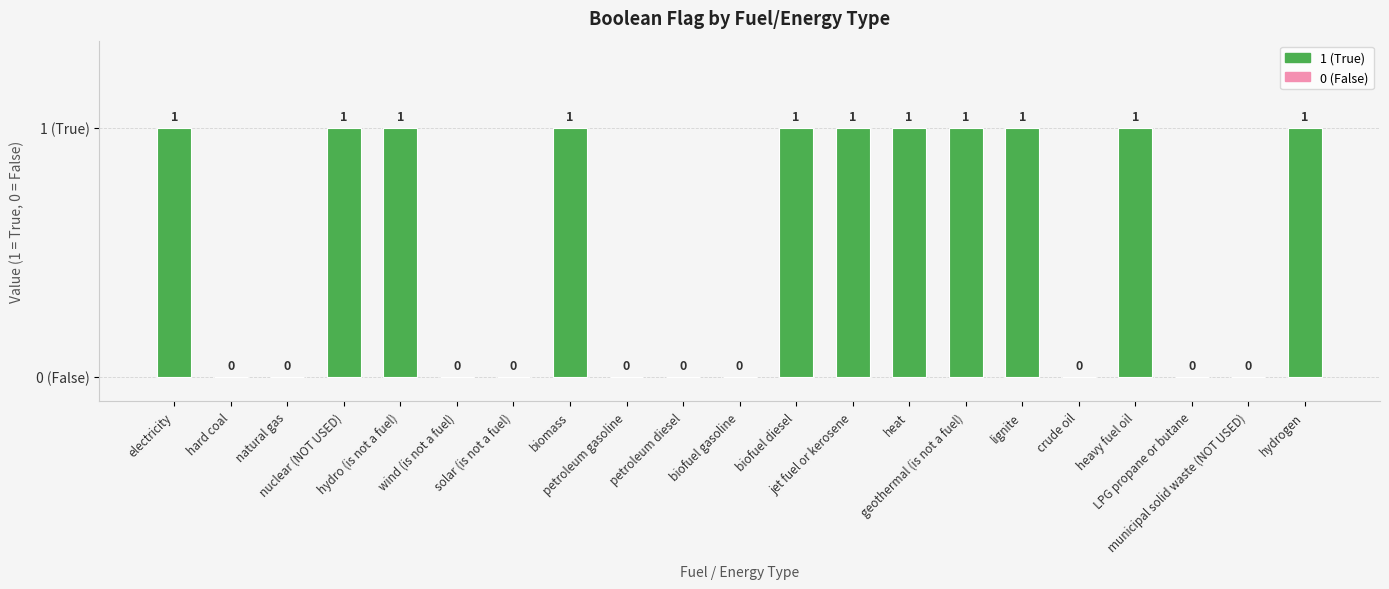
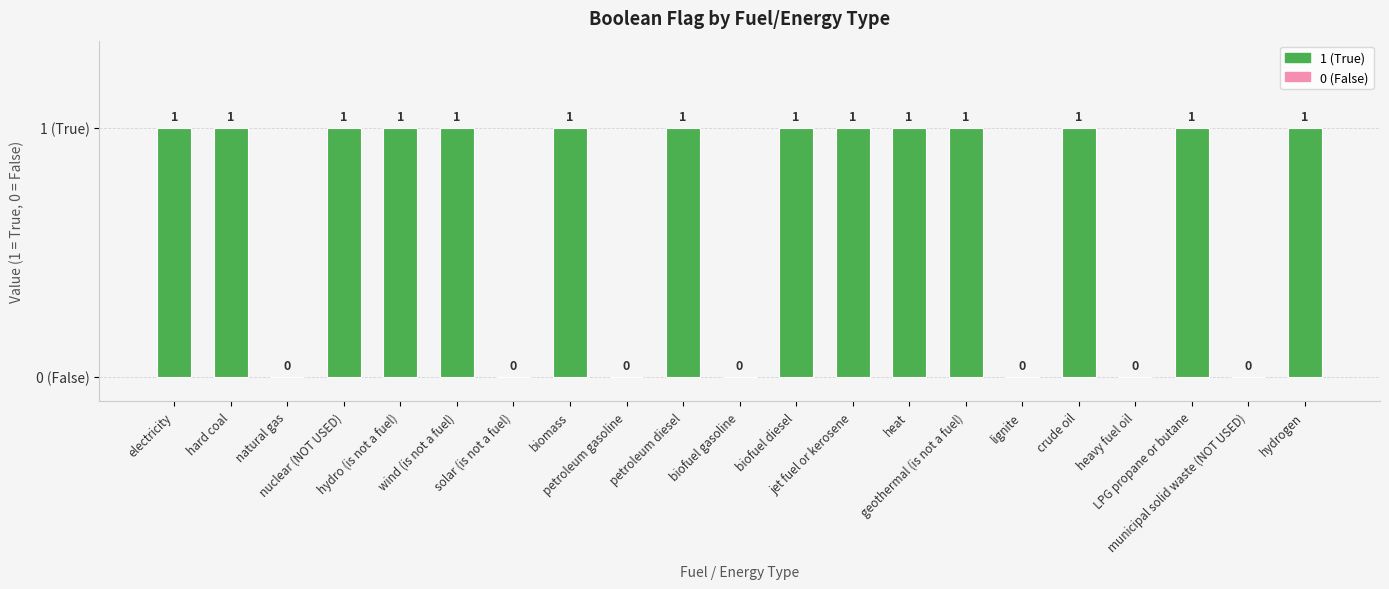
hard coal: 0 -> 1
wind (is not a fuel): 0 -> 1
petroleum diesel: 0 -> 1
lignite: 1 -> 0
crude oil: 0 -> 1
heavy fuel oil: 1 -> 0
LPG propane or butane: 0 -> 1
